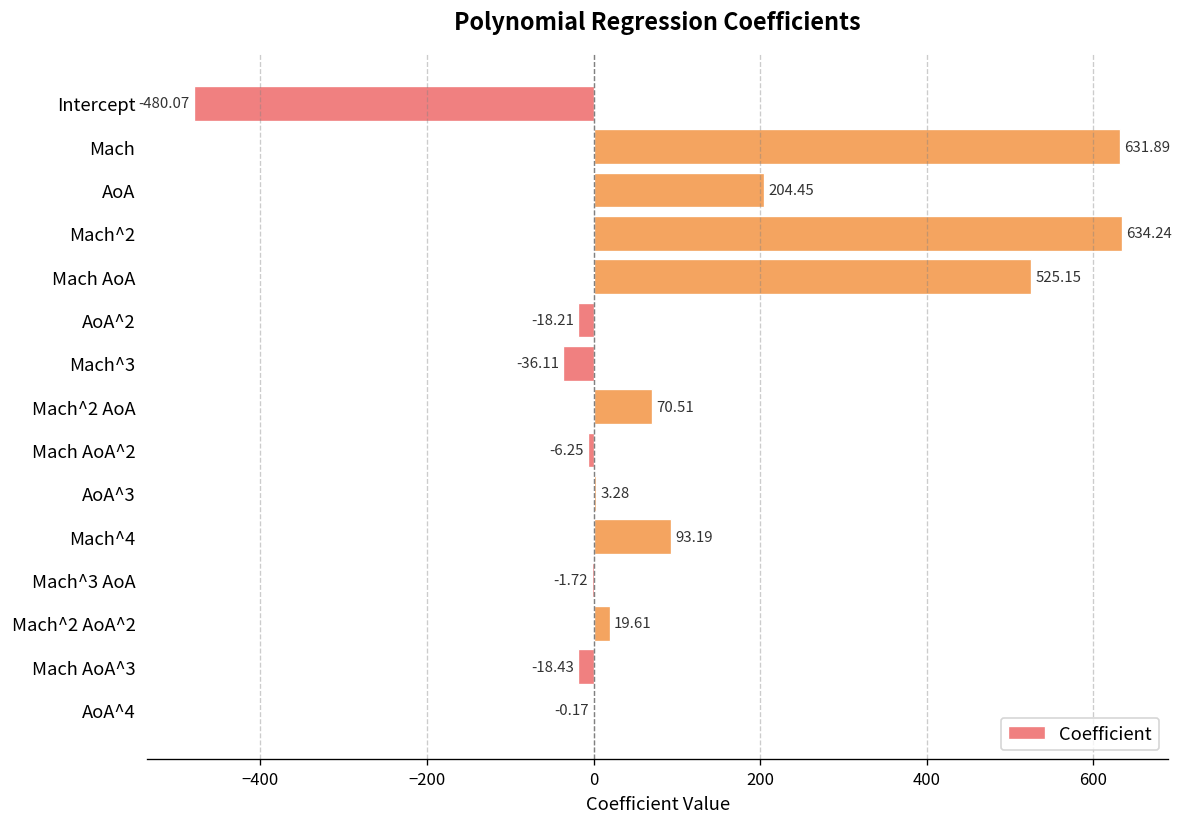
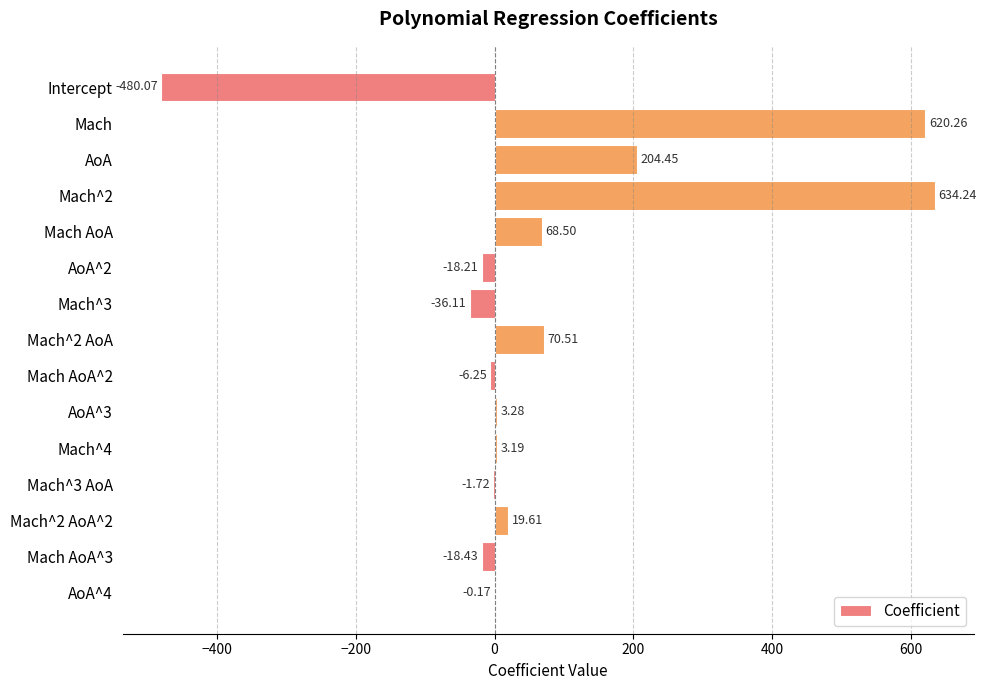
Mach: 631.89 -> 620.26
Mach AoA: 525.15 -> 68.50
Mach^4: 93.19 -> 3.19
